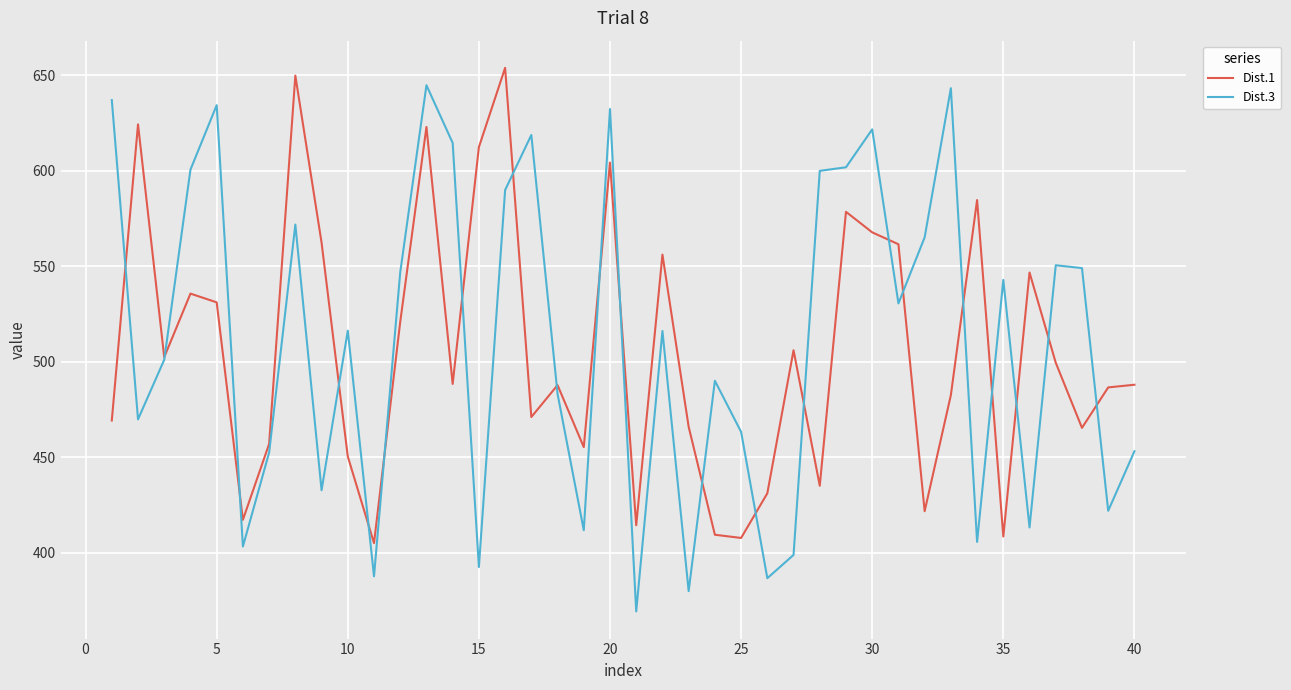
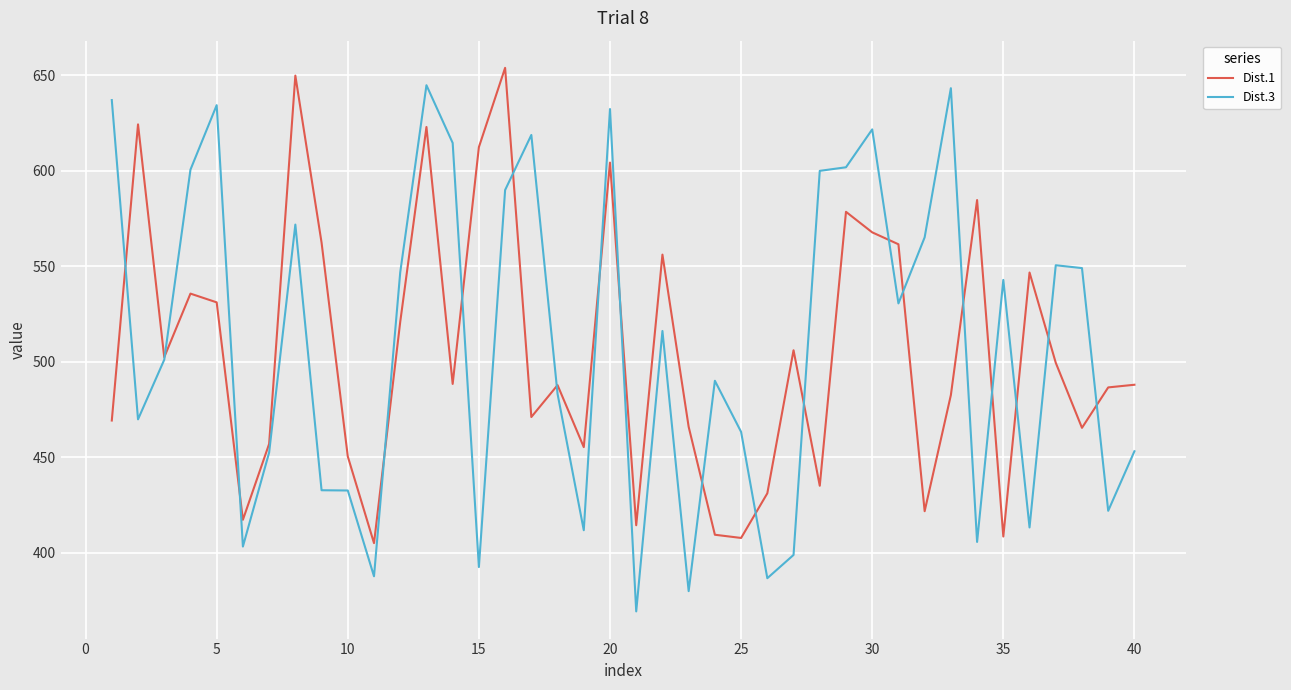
Dist.3, 10: 516 -> 433
